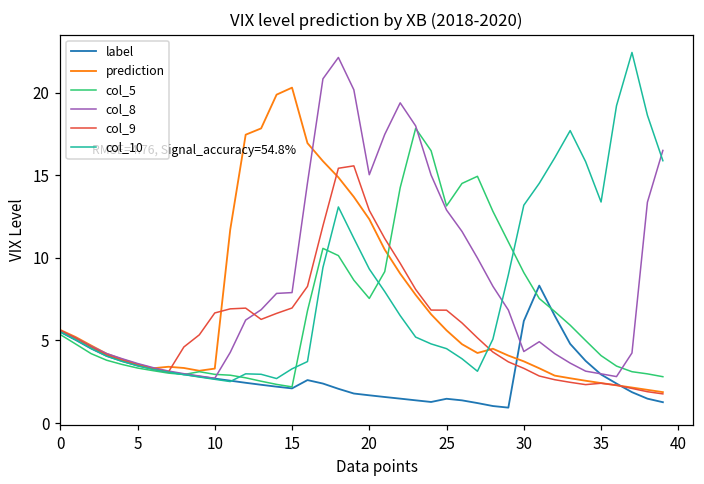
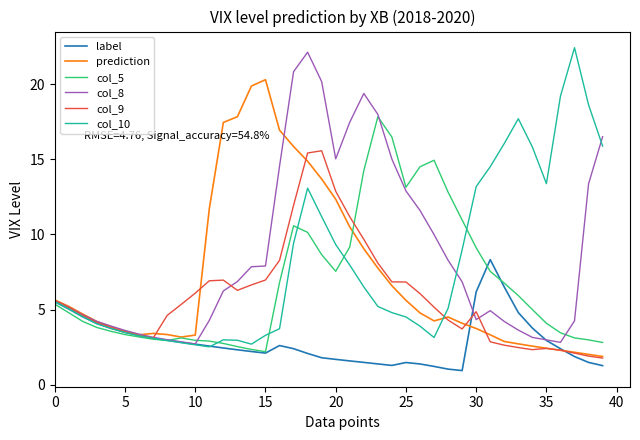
col_9, 10: 6.7 -> 6.1
col_9, 30: 3.3 -> 4.9
